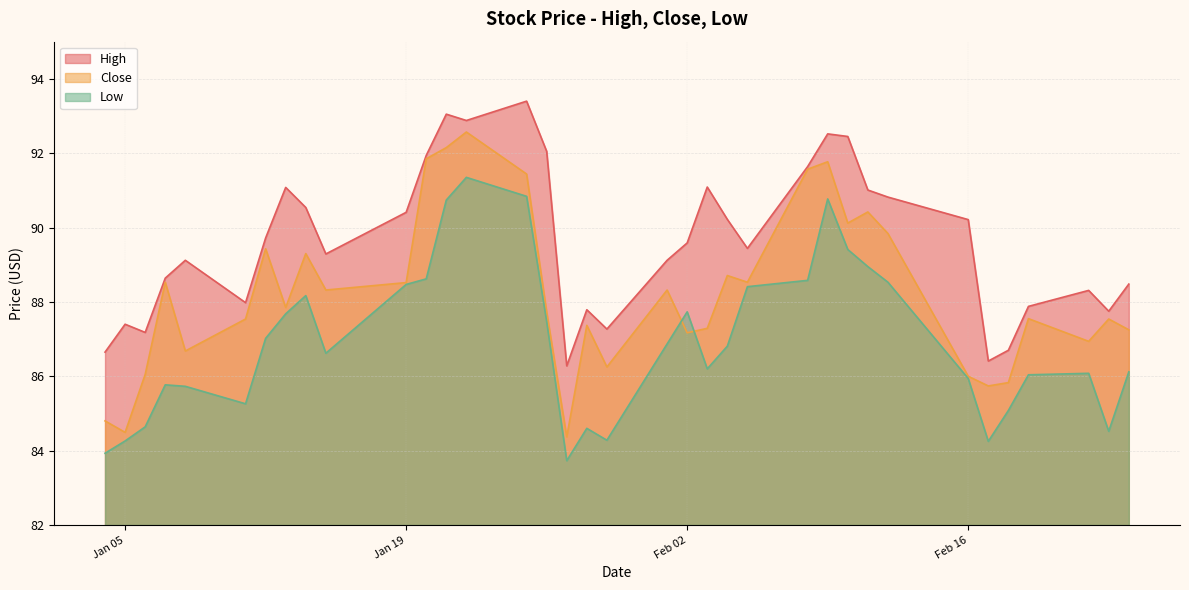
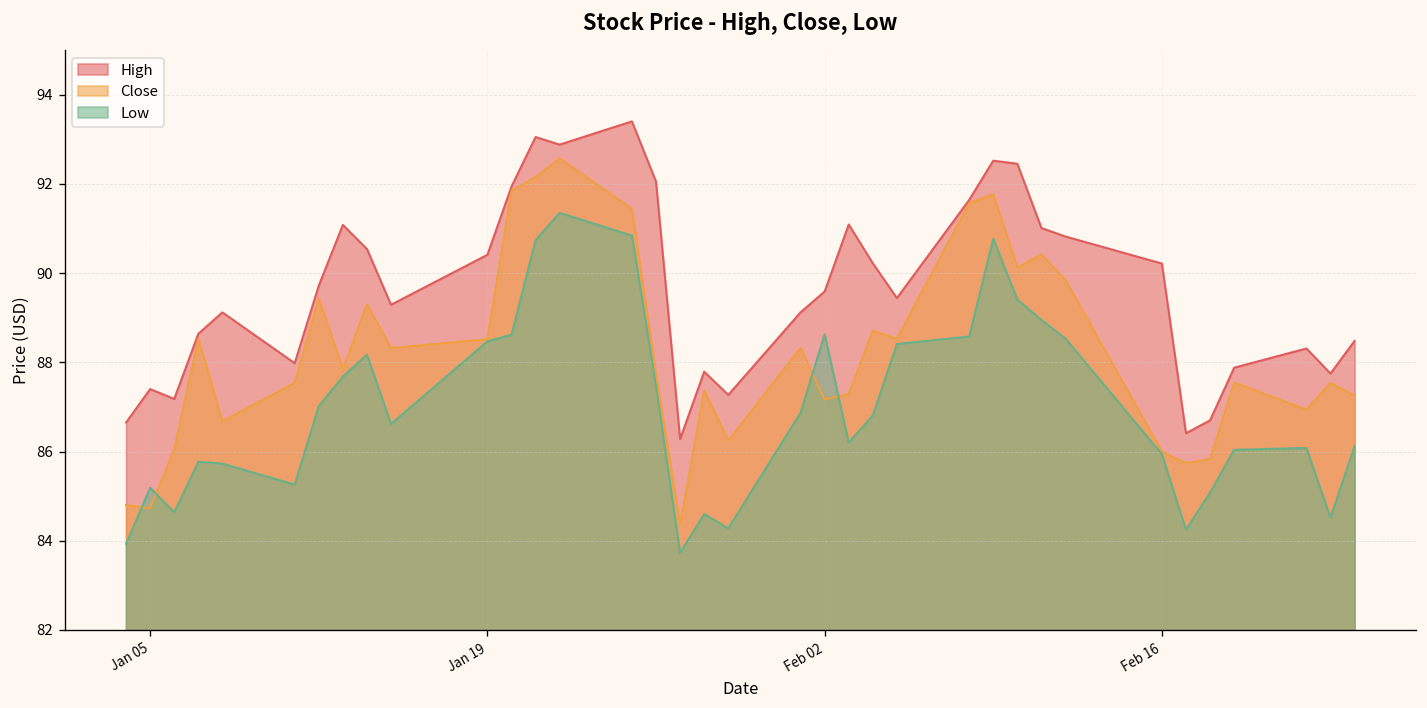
Close, Jan 05: 84.5 -> 84.7
Low, Jan 05: 84.3 -> 85.2
Low, Feb 02: 87.7 -> 88.6
